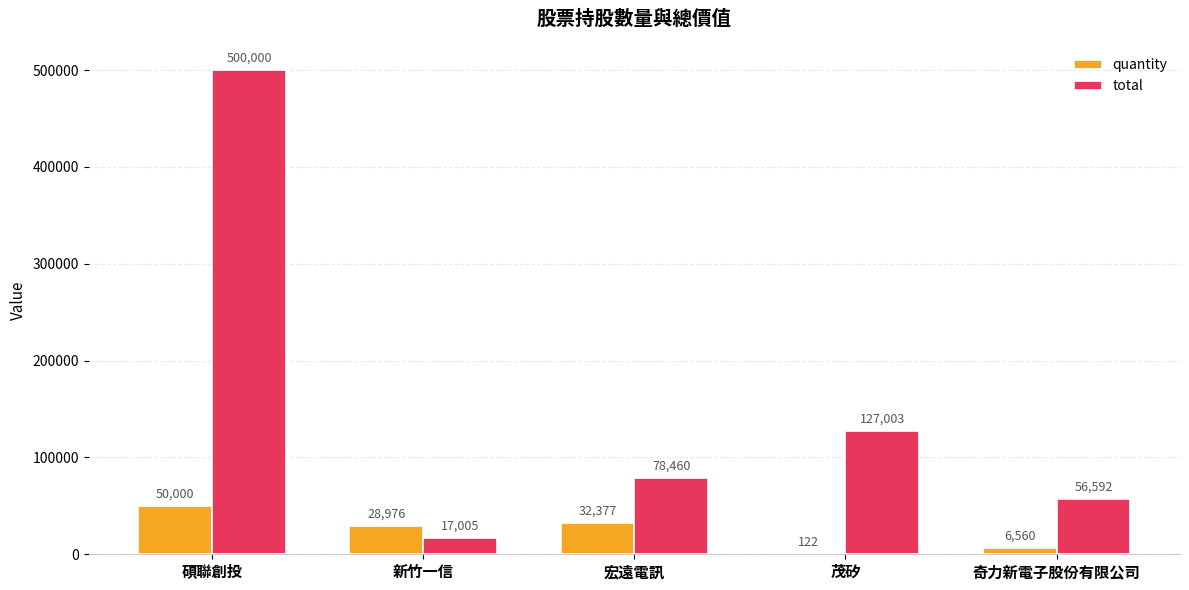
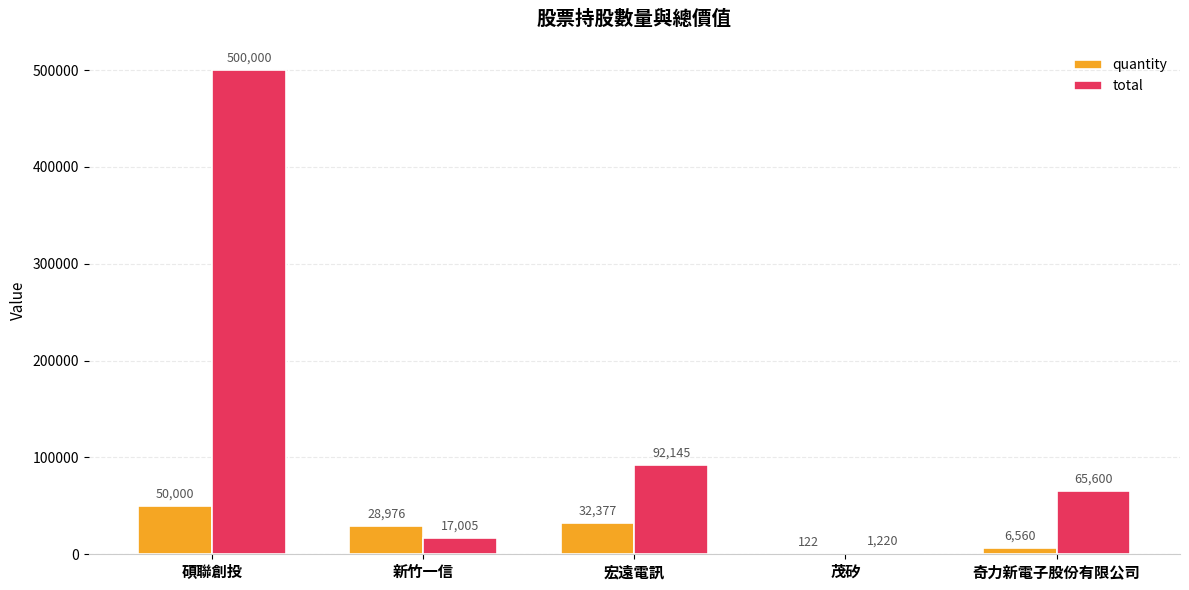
total, 宏遠電訊: 78,460 -> 92,145
total, 茂矽: 127,003 -> 1,220
total, 奇力新電子股份有限公司: 56,592 -> 65,600
